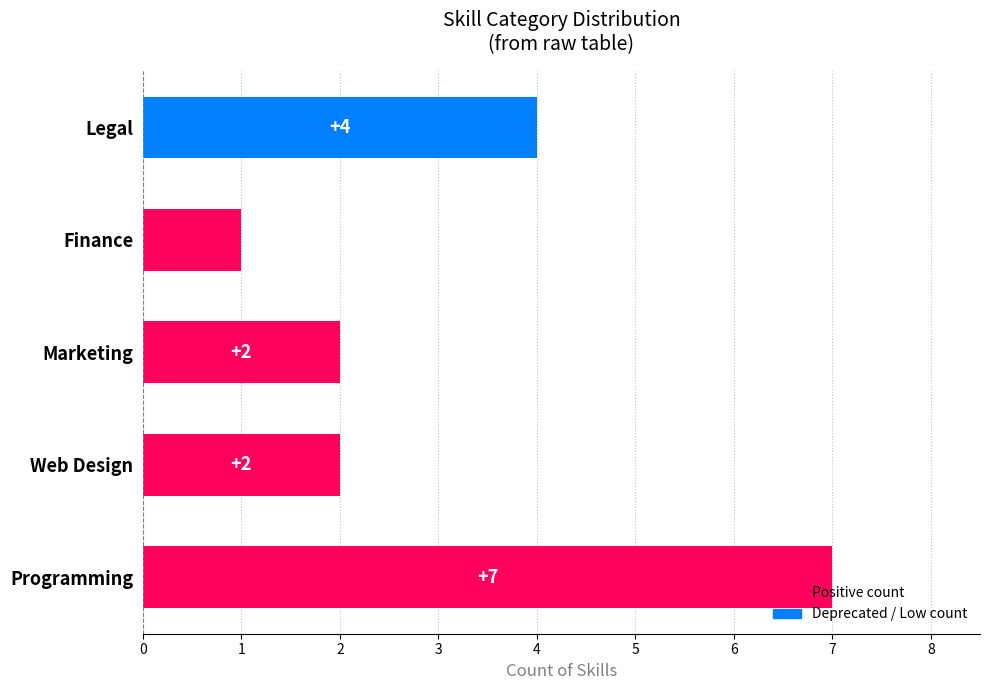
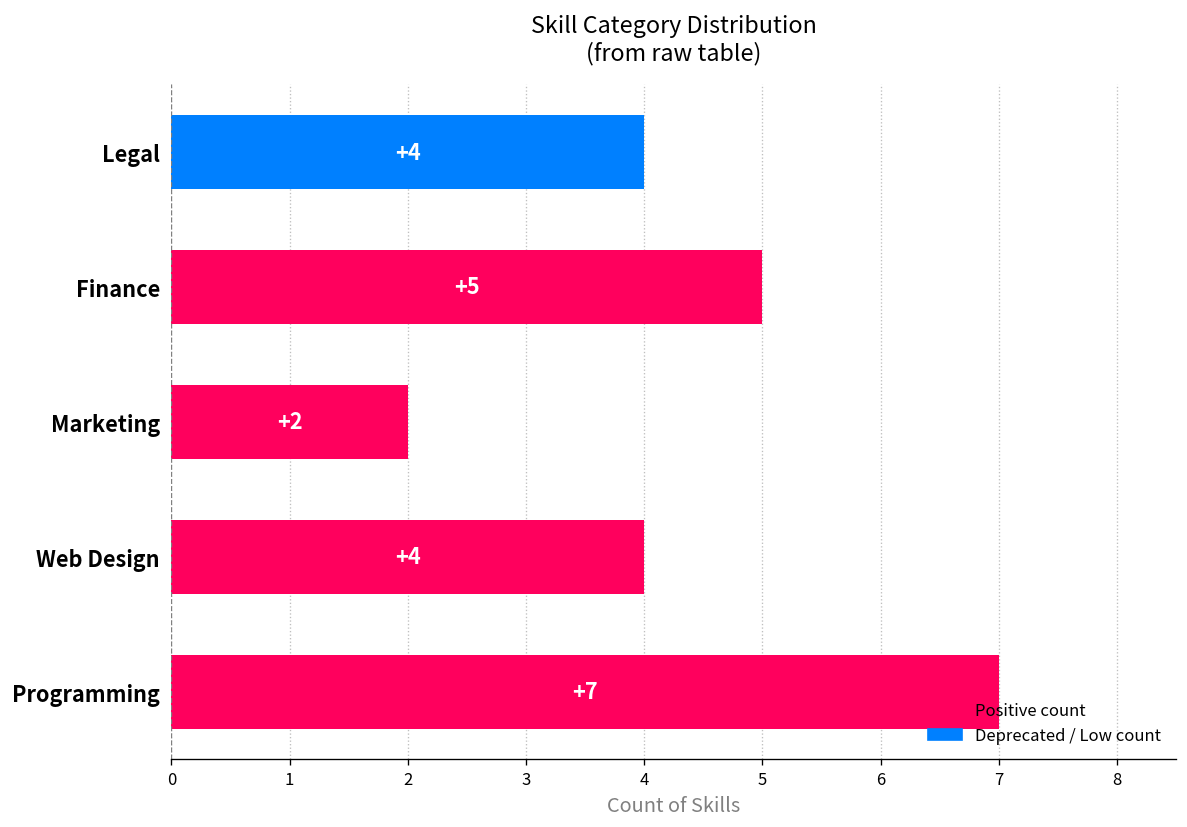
Finance: 1 -> 5
Web Design: +2 -> +4
